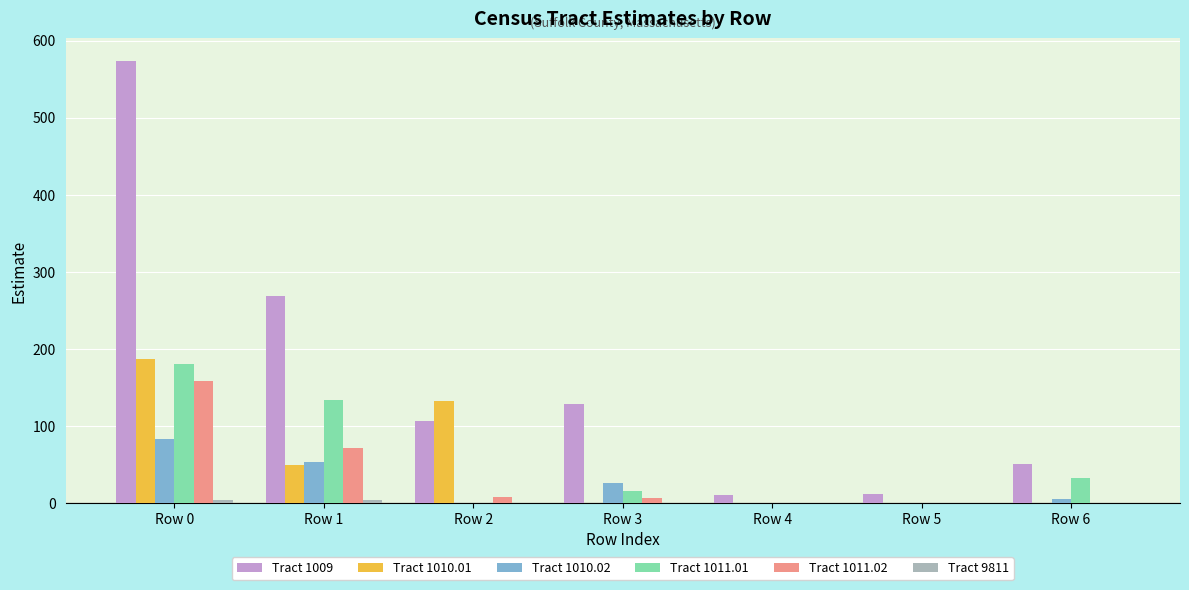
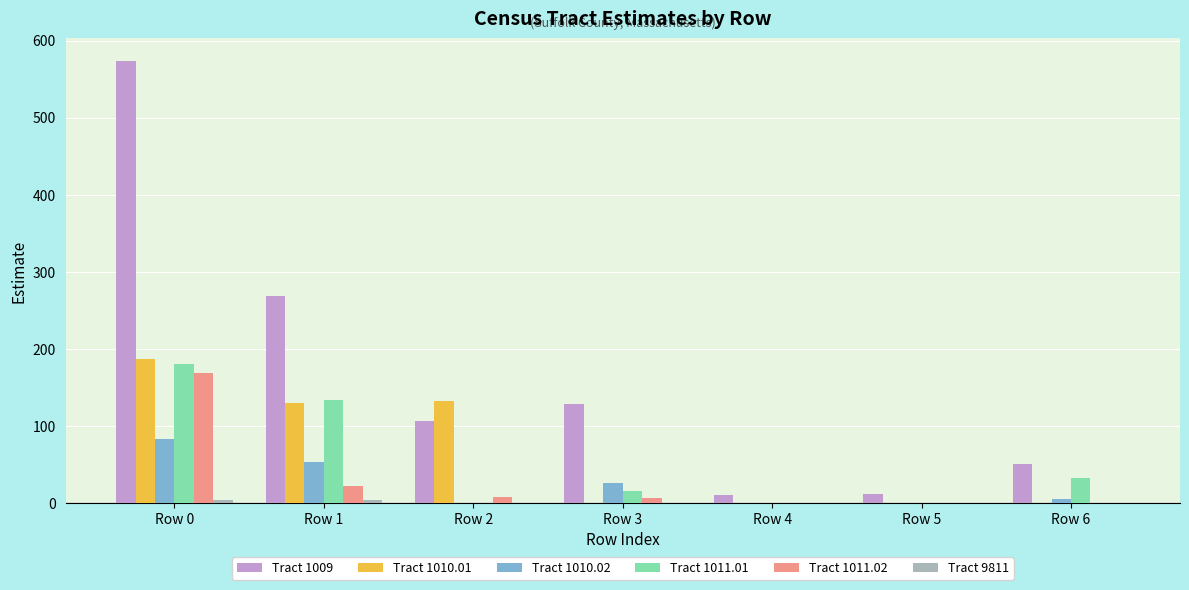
Tract 1011.02, Row 0: 160 -> 170
Tract 1010.01, Row 1: 50 -> 130
Tract 1011.02, Row 1: 70 -> 20
